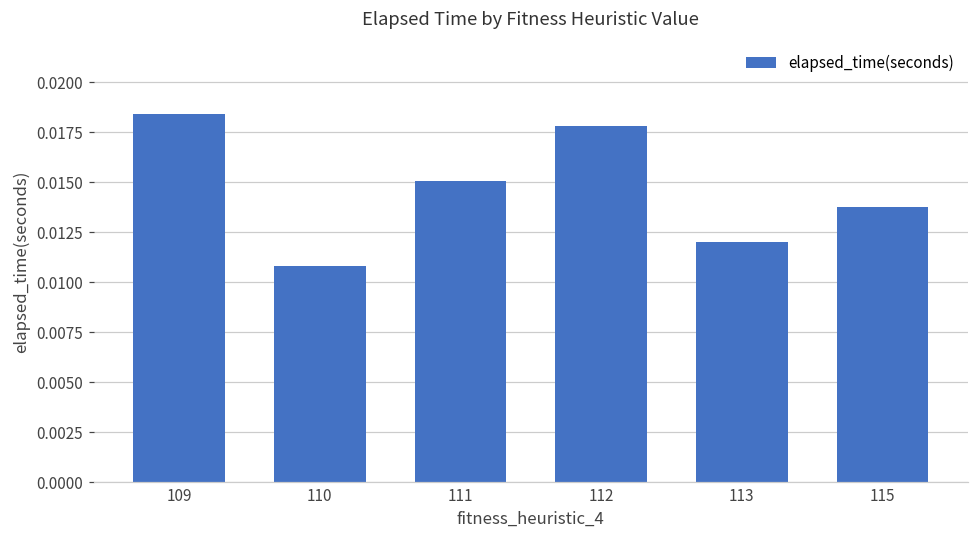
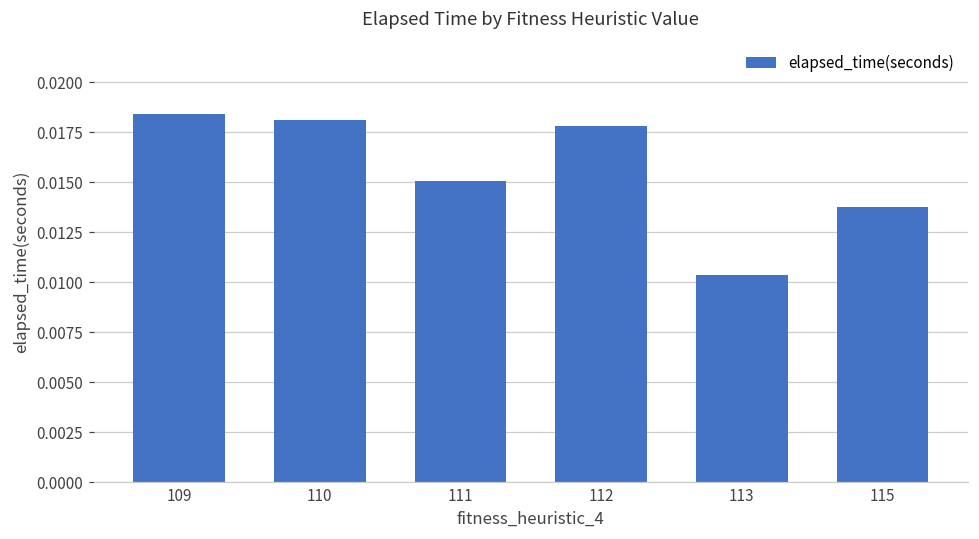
110: 0.0108 -> 0.0181
113: 0.0120 -> 0.0103
